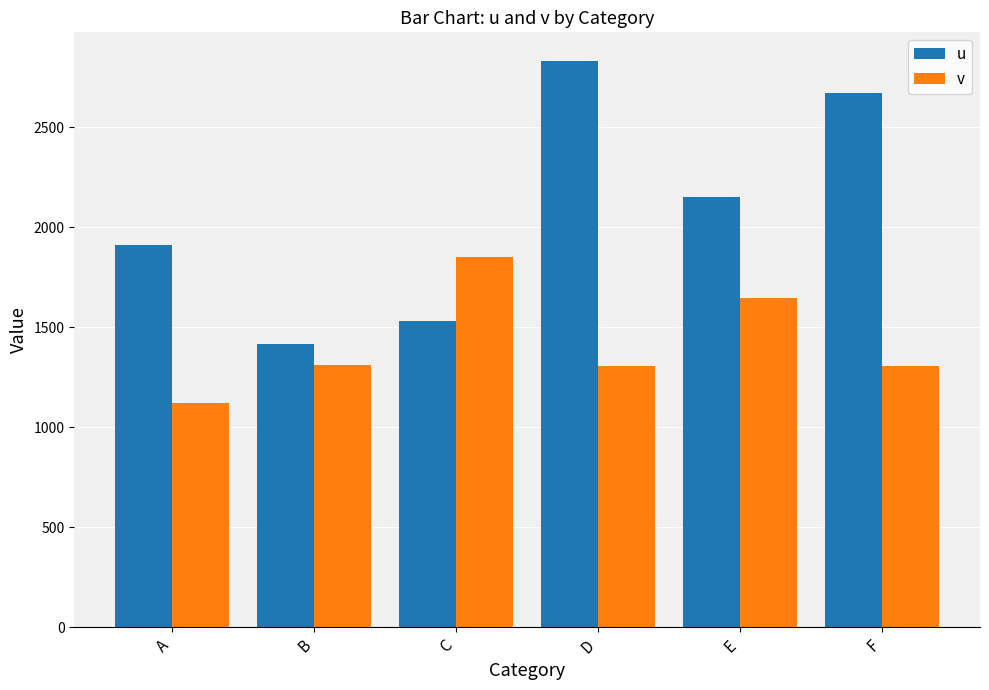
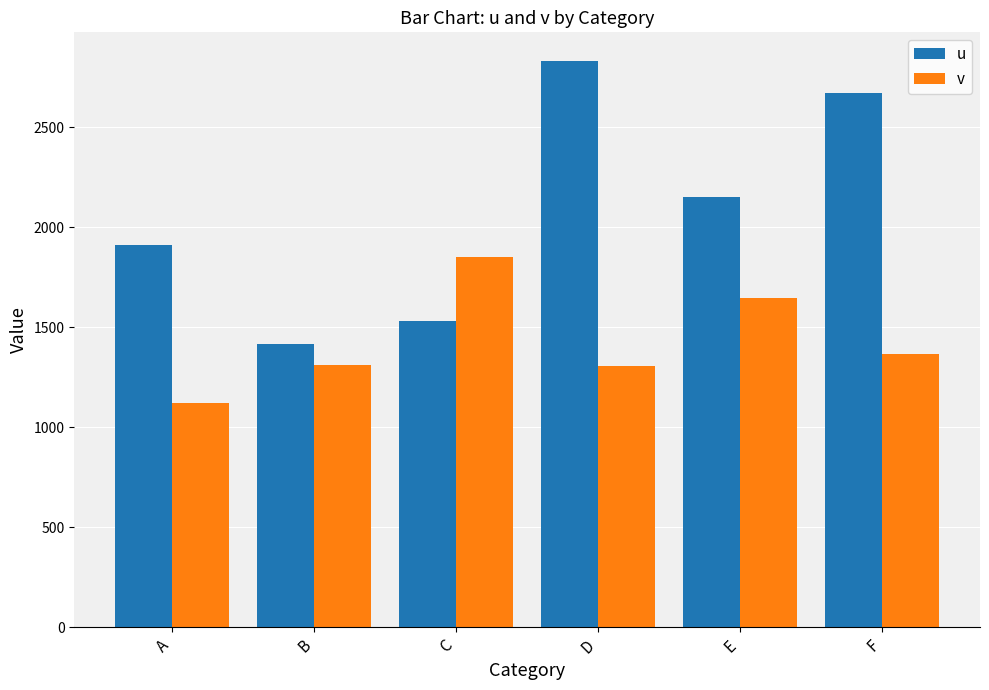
v, F: 1310 -> 1370
